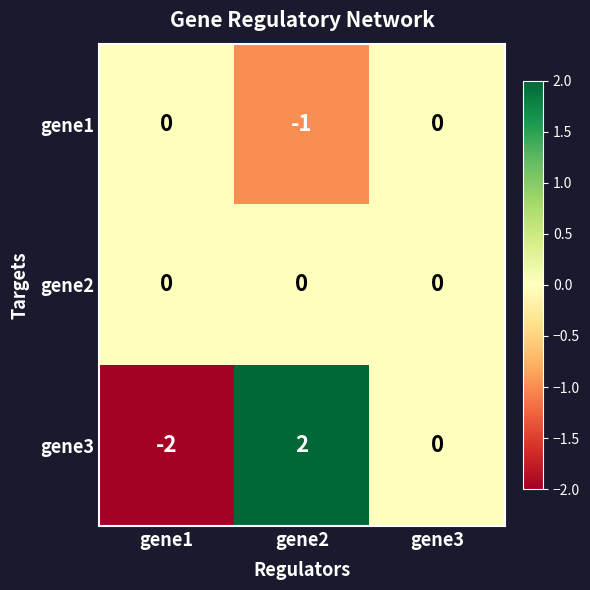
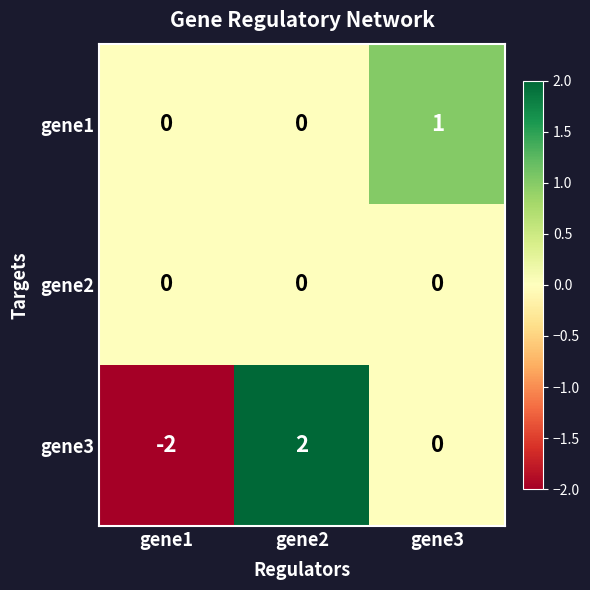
gene1, gene2: -1 -> 0
gene1, gene3: 0 -> 1
